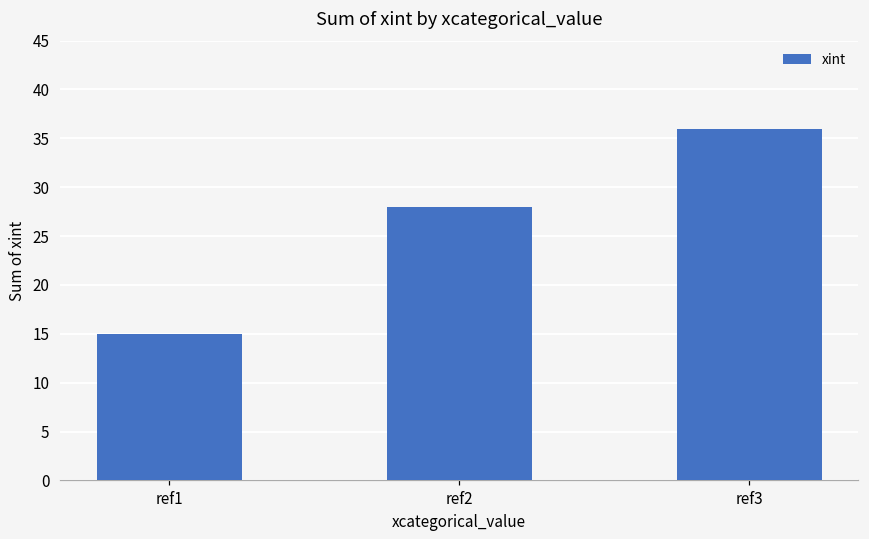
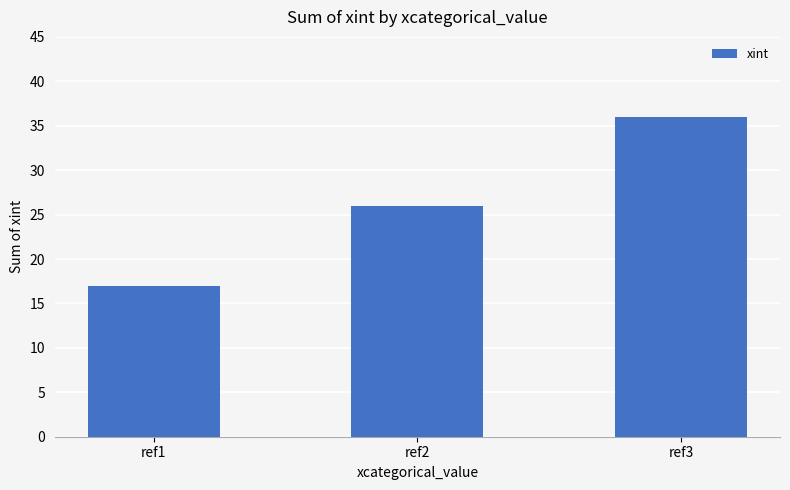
ref1: 15 -> 17
ref2: 28 -> 26
